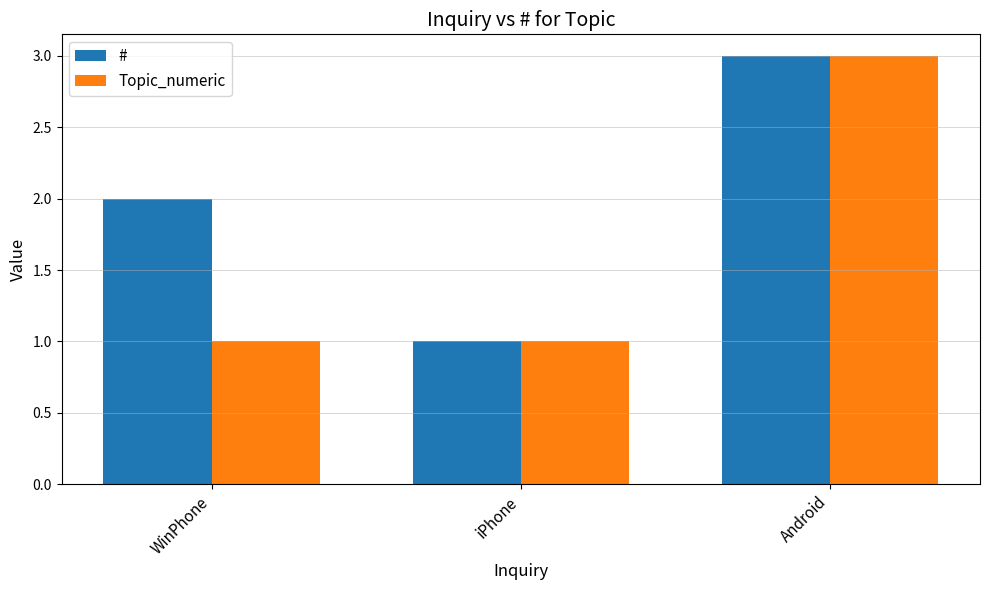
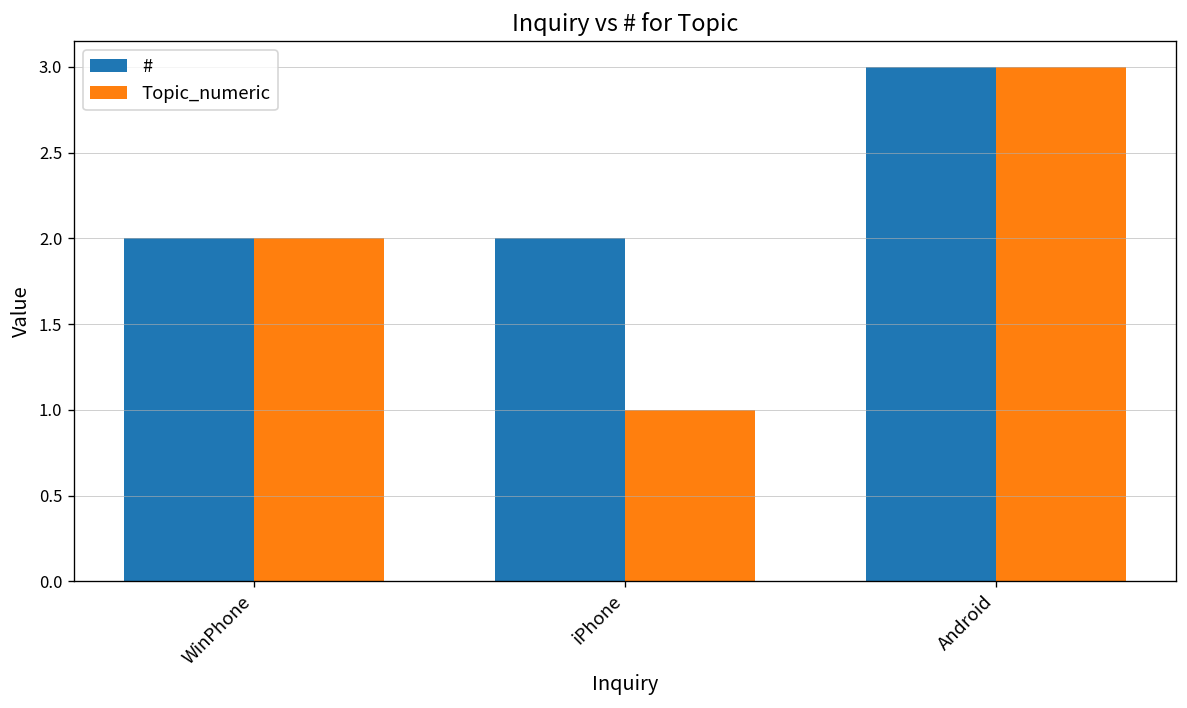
Topic_numeric, WinPhone: 1 -> 2
#, iPhone: 1 -> 2
